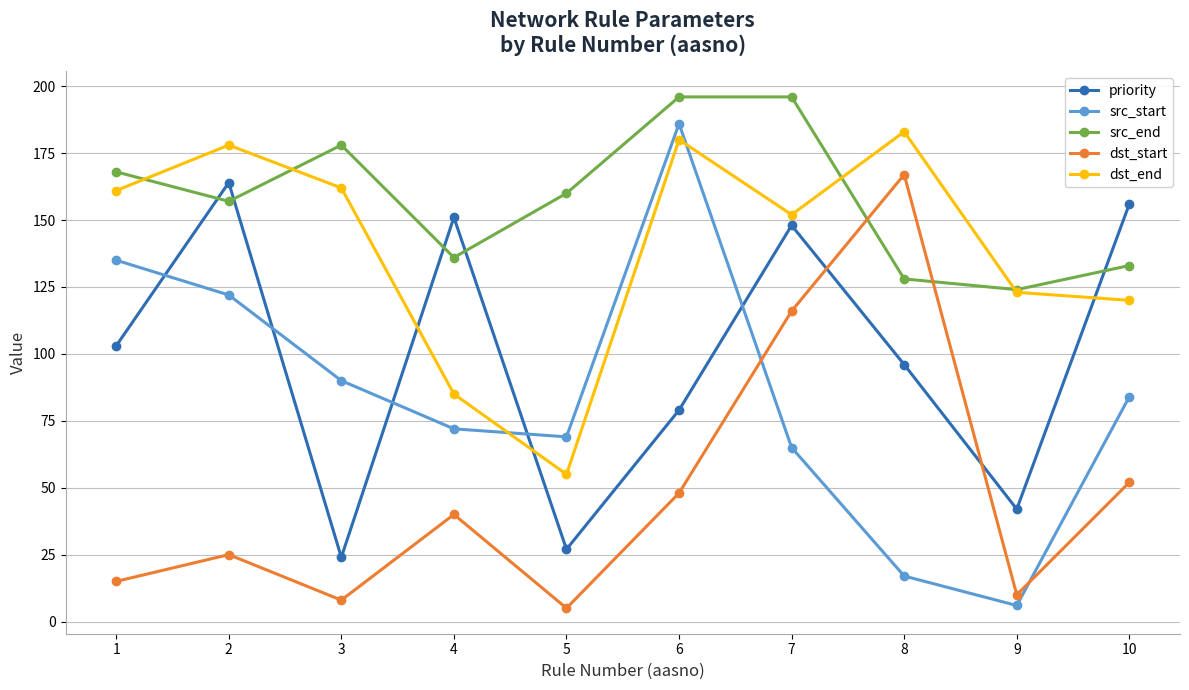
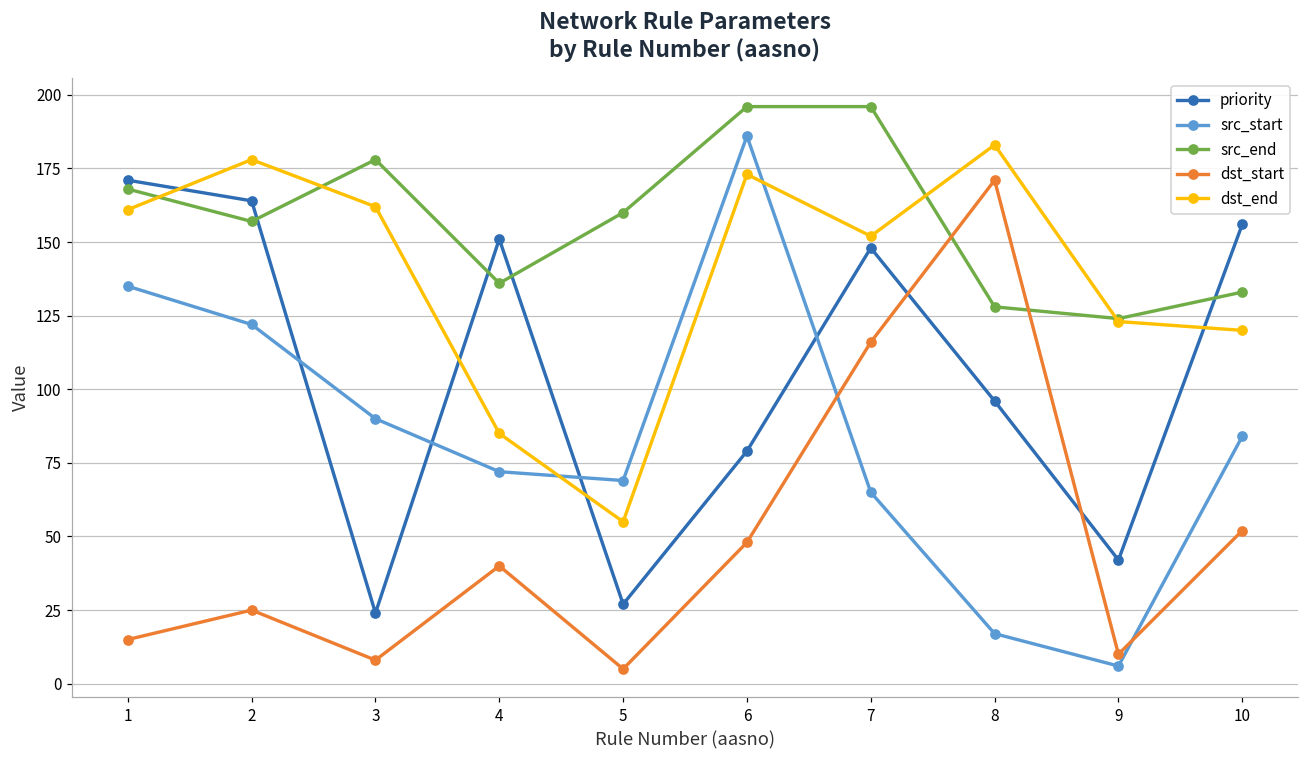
priority, 1: 103 -> 171
dst_end, 6: 180 -> 173
dst_start, 8: 167 -> 171
